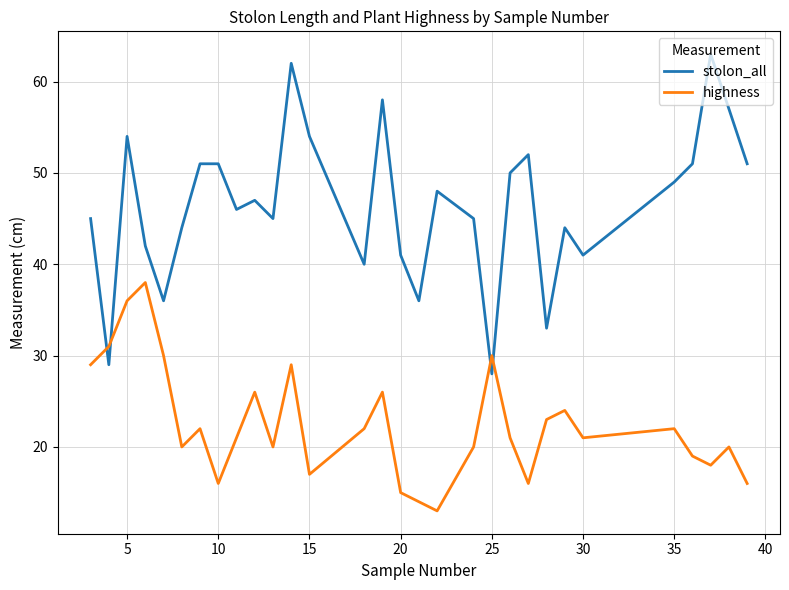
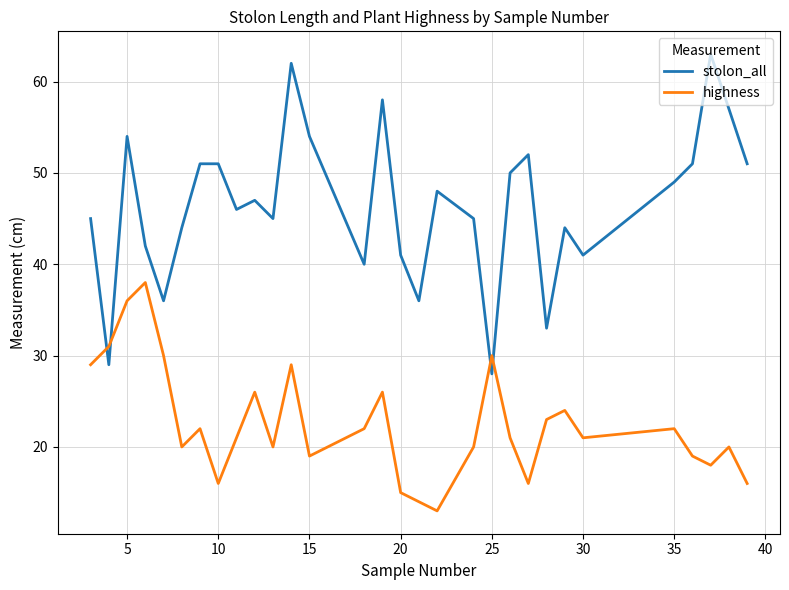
highness, 15: 17 -> 19
